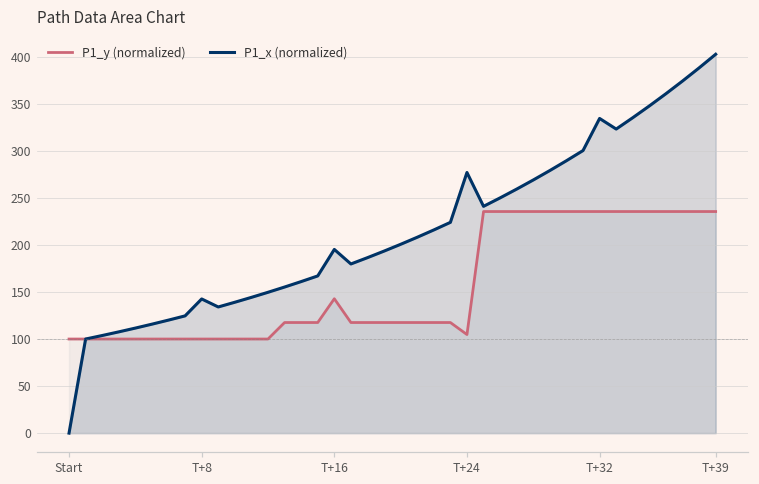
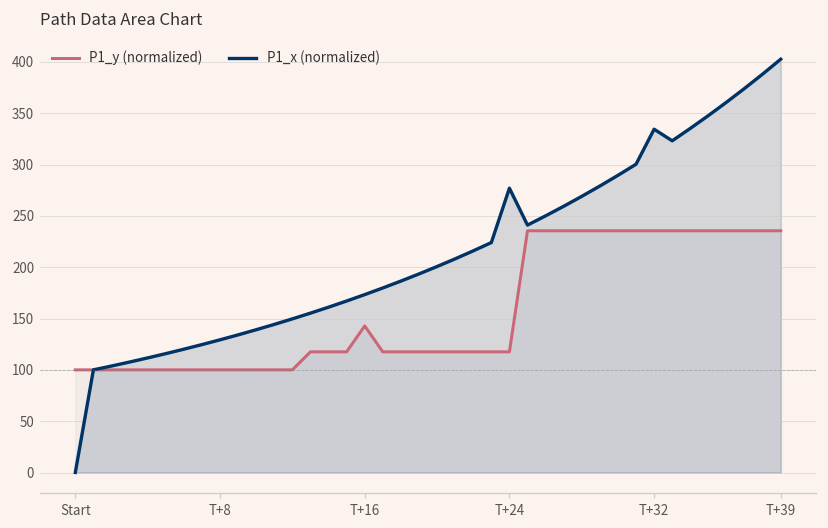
P1_x (normalized), T+8: 140 -> 130
P1_x (normalized), T+16: 200 -> 170
P1_y (normalized), T+24: 100 -> 120
